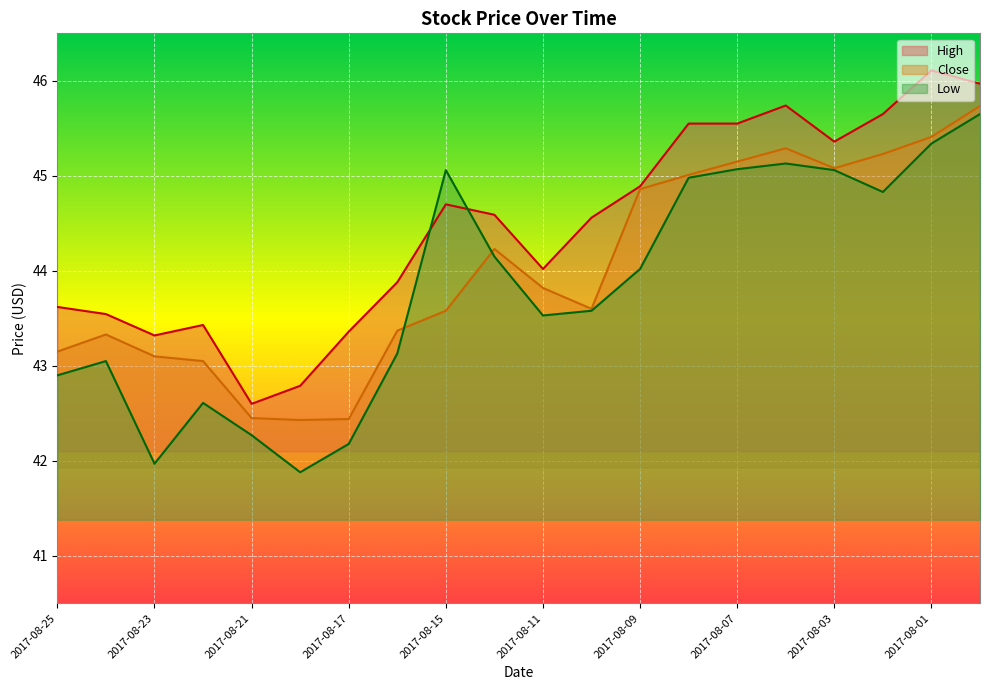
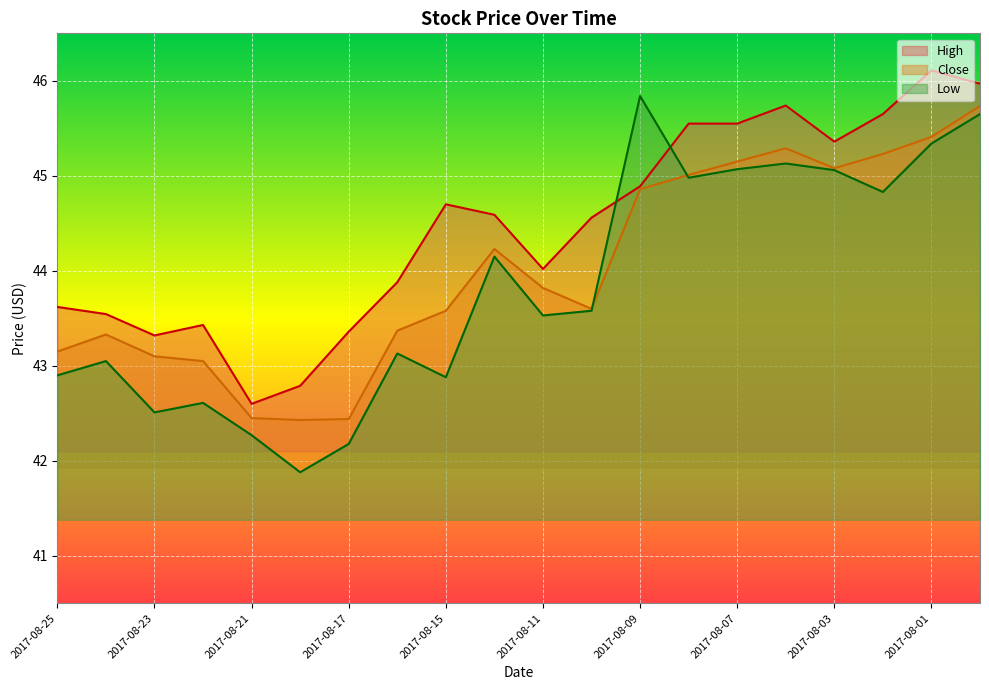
Low, 2017-08-23: 42.0 -> 42.5
Low, 2017-08-15: 45.1 -> 42.9
Low, 2017-08-09: 44.0 -> 45.8
